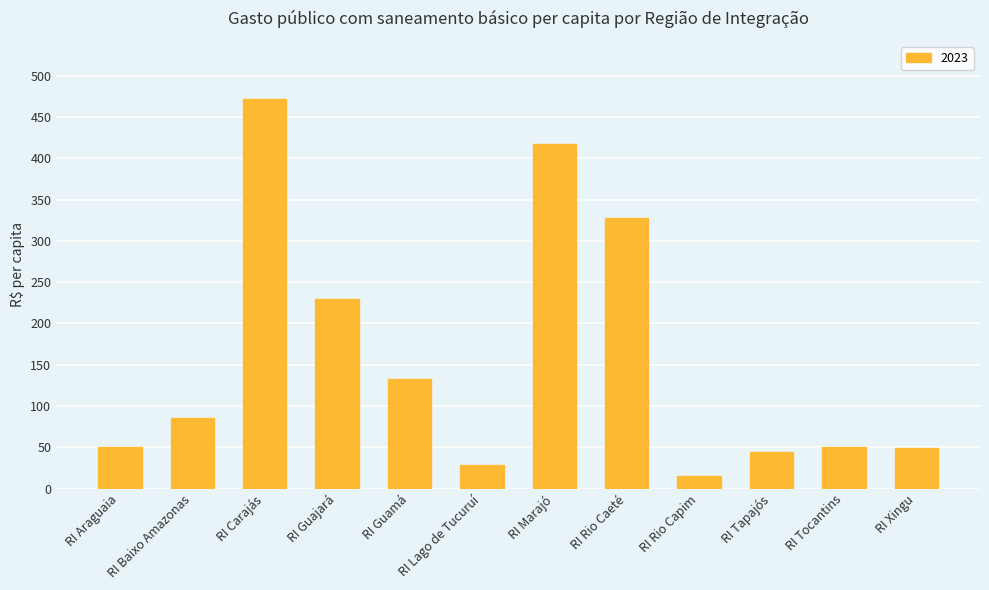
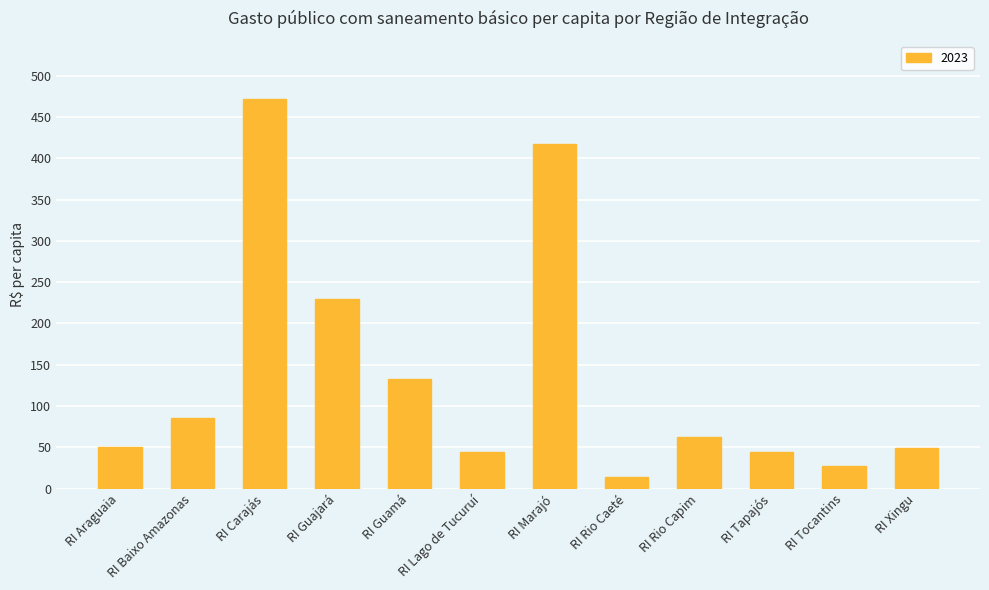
RI Lago de Tucuruí: 30 -> 40
RI Rio Caeté: 330 -> 10
RI Rio Capim: 20 -> 60
RI Tocantins: 50 -> 30
